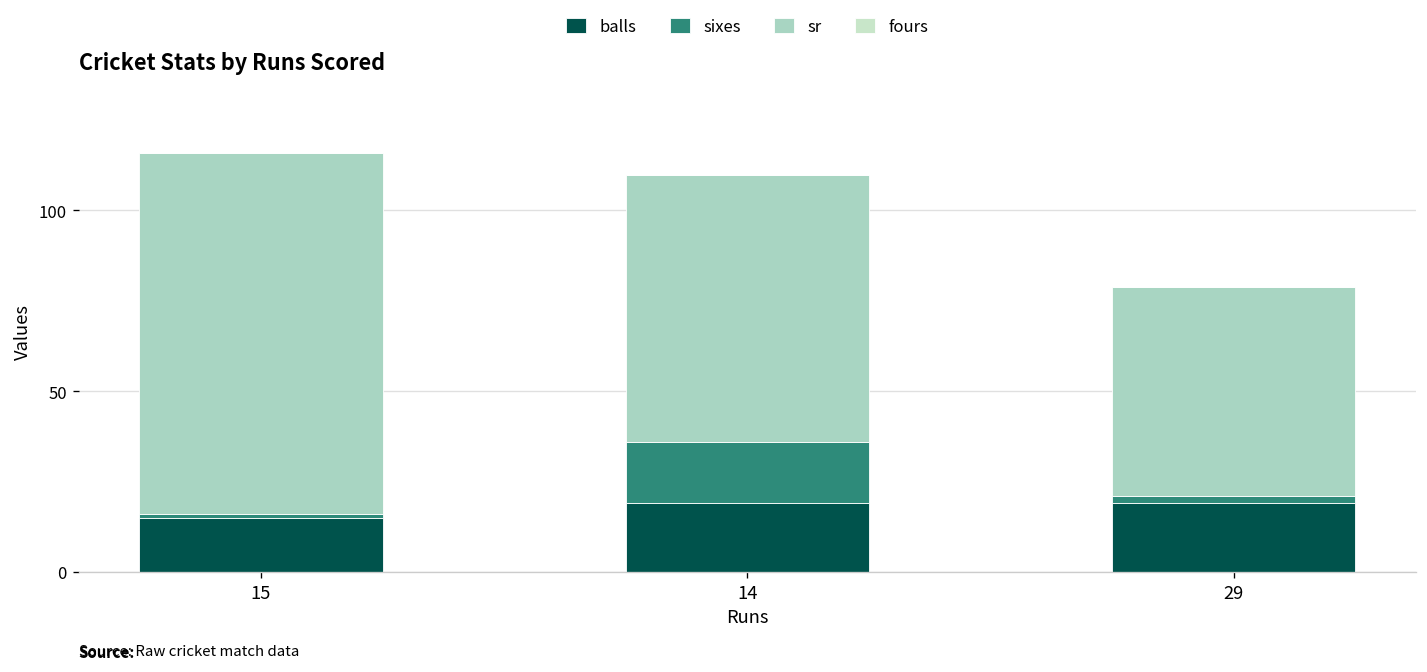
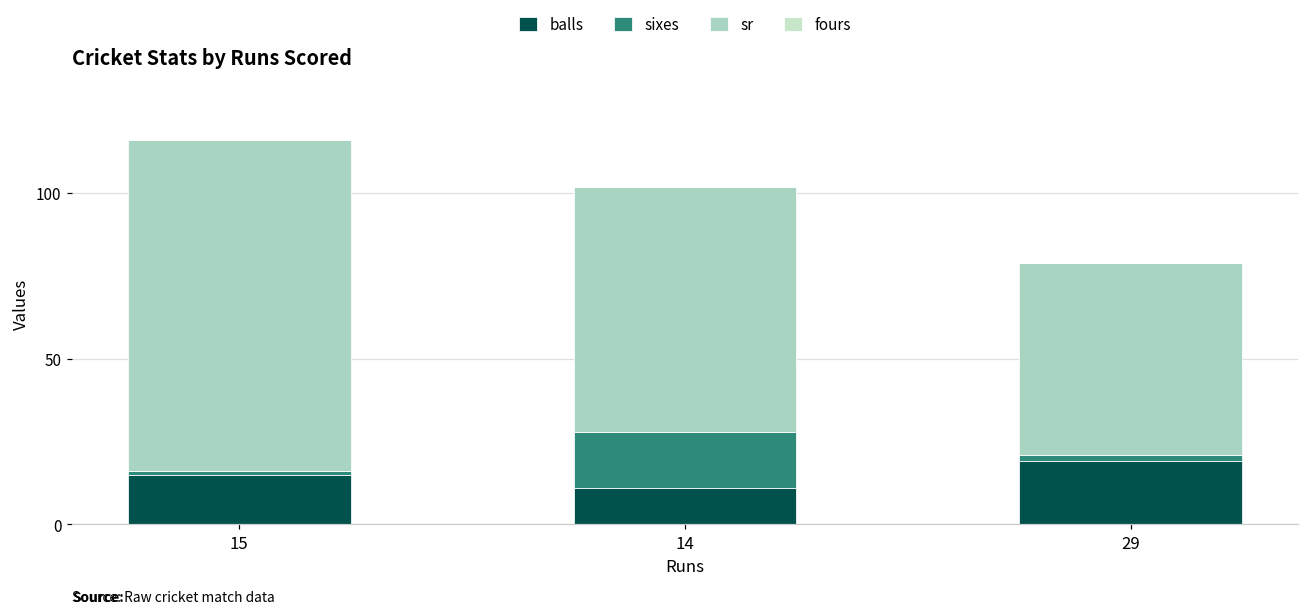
balls, 14: 19 -> 11
